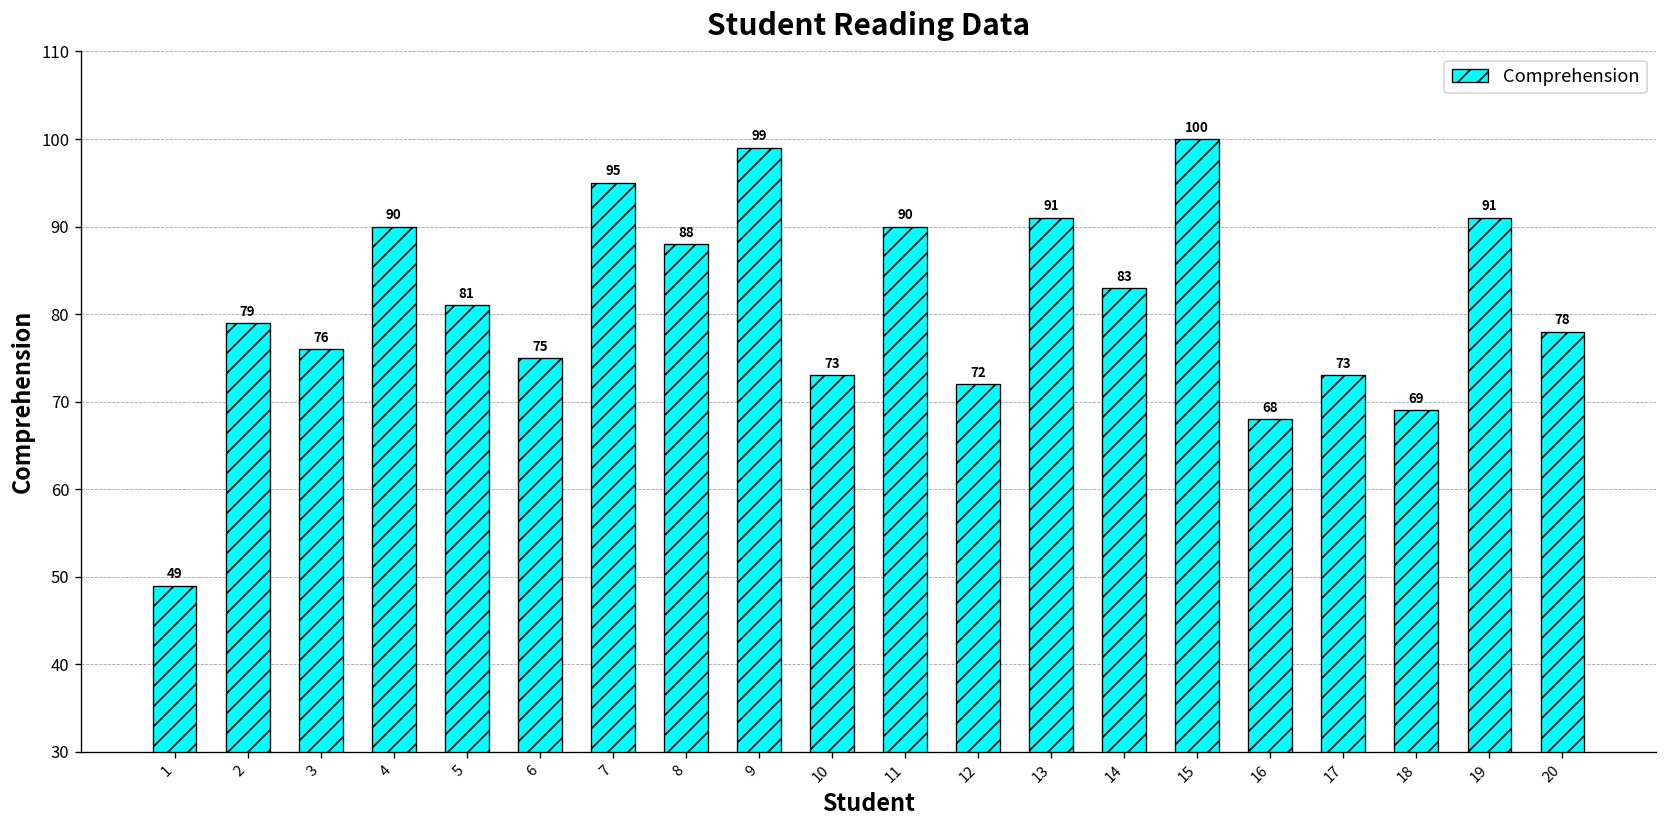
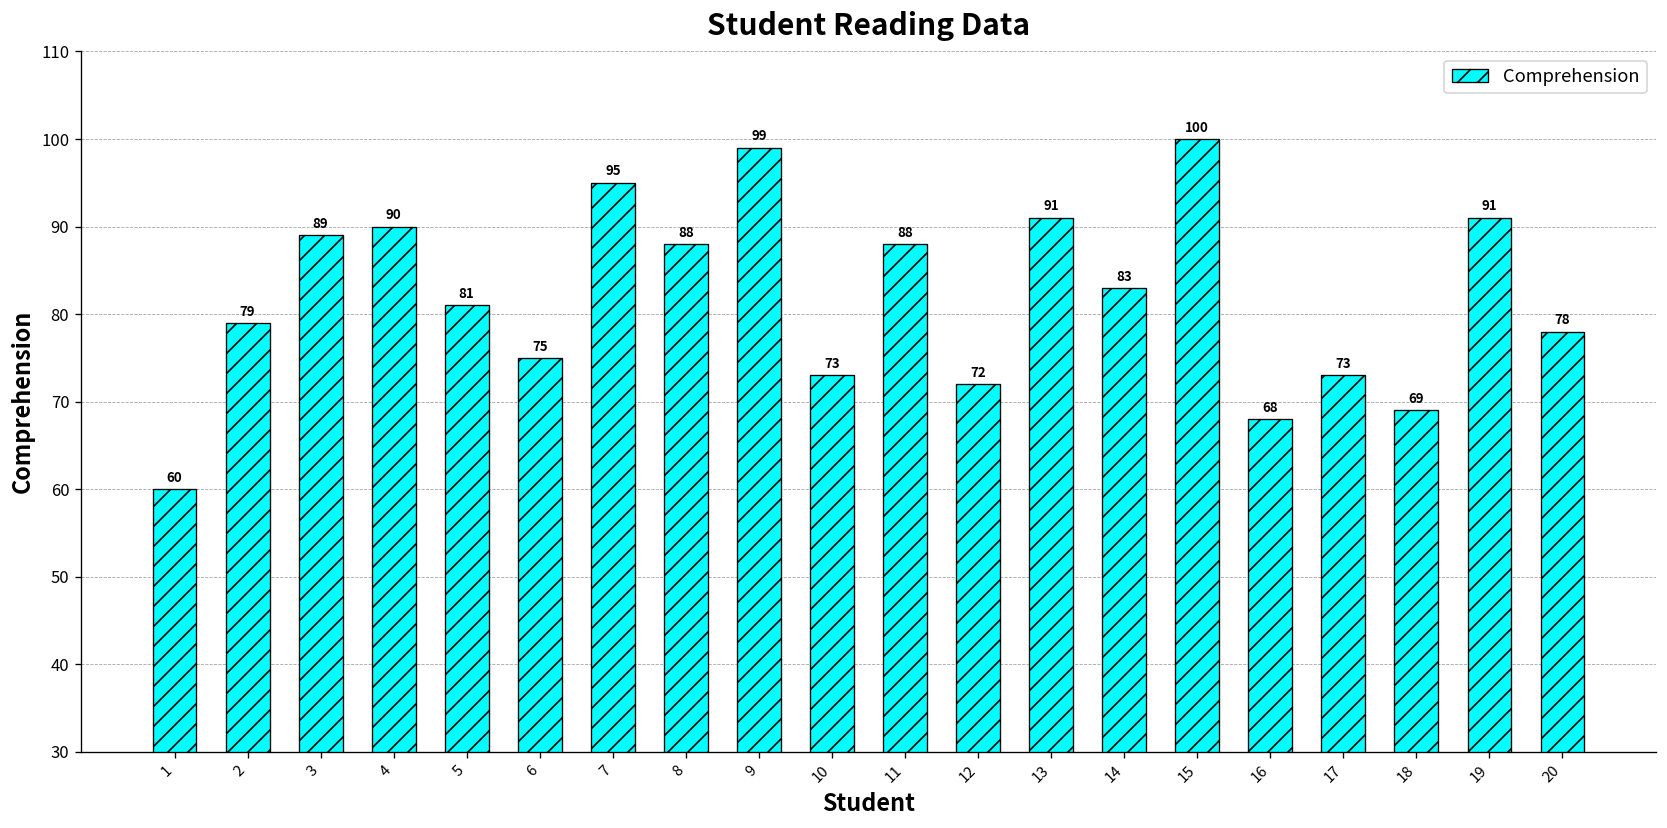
1: 49 -> 60
3: 76 -> 89
11: 90 -> 88
